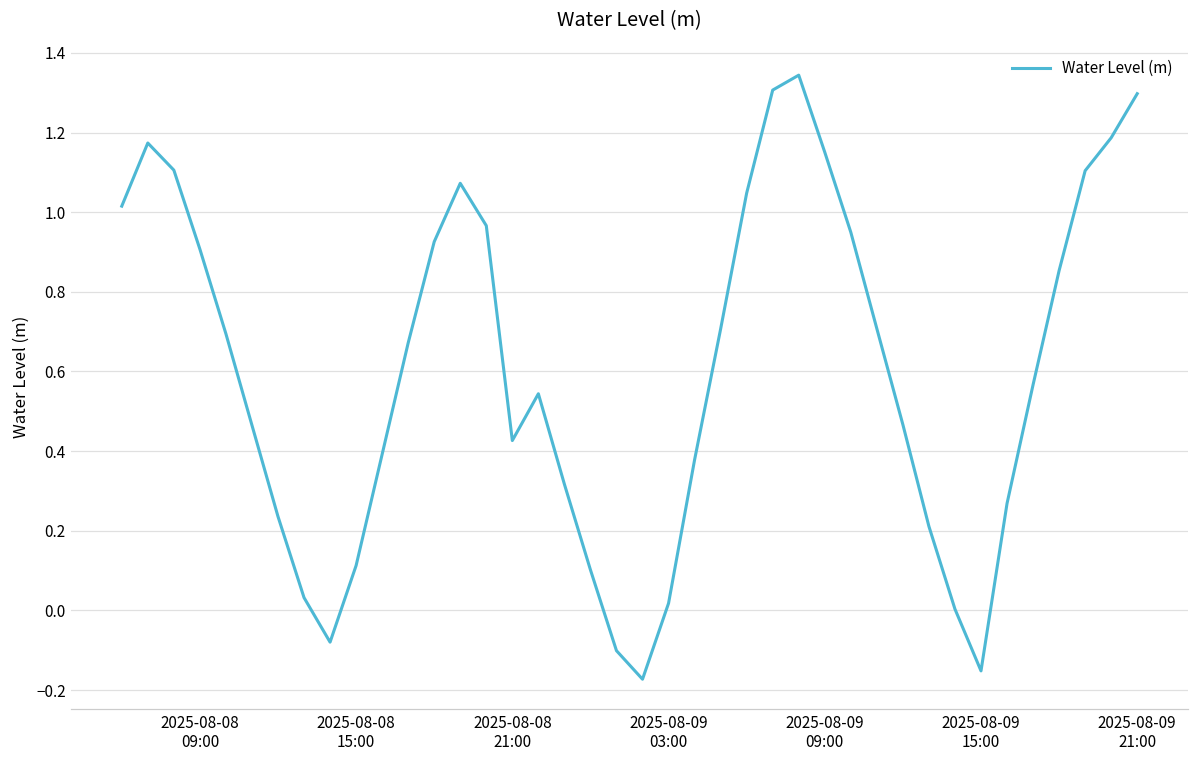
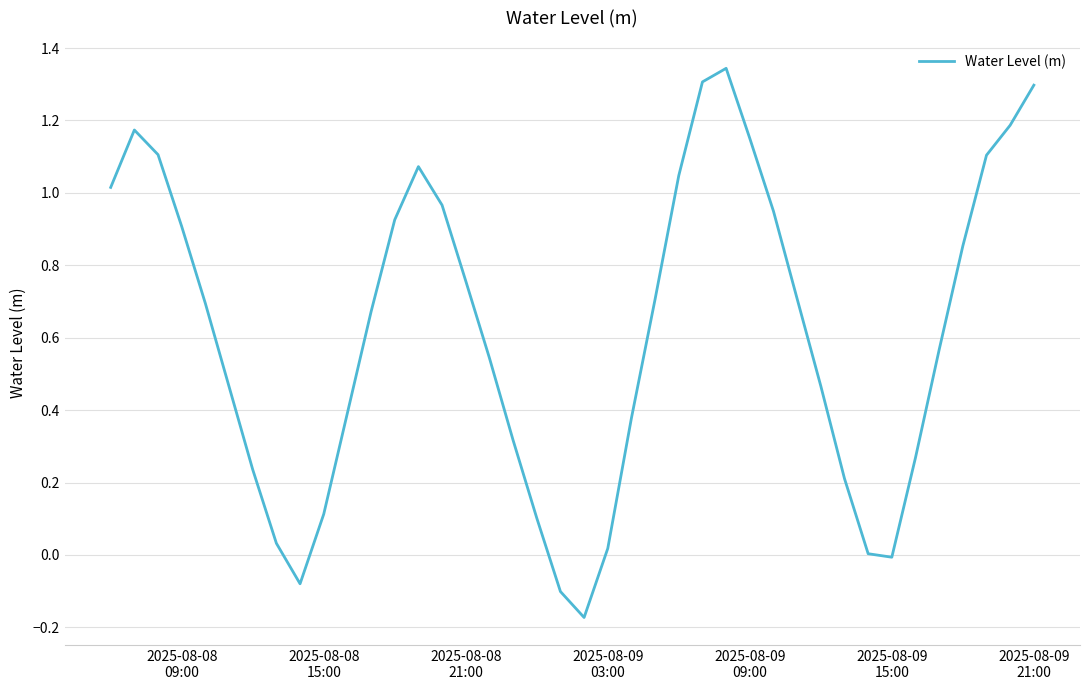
2025-08-08 21:00: 0.43 -> 0.76
2025-08-09 15:00: -0.15 -> -0.01
